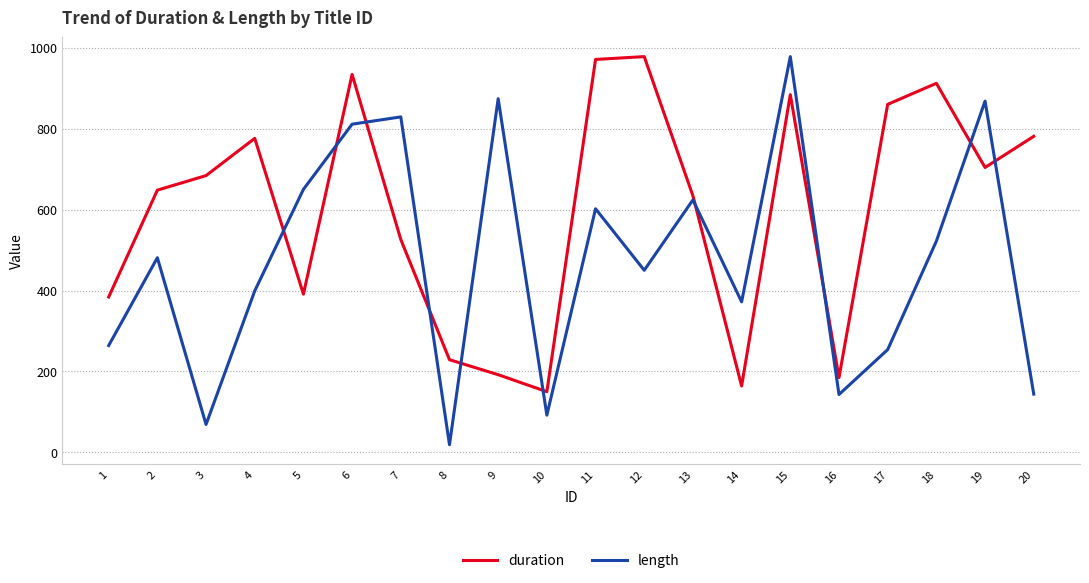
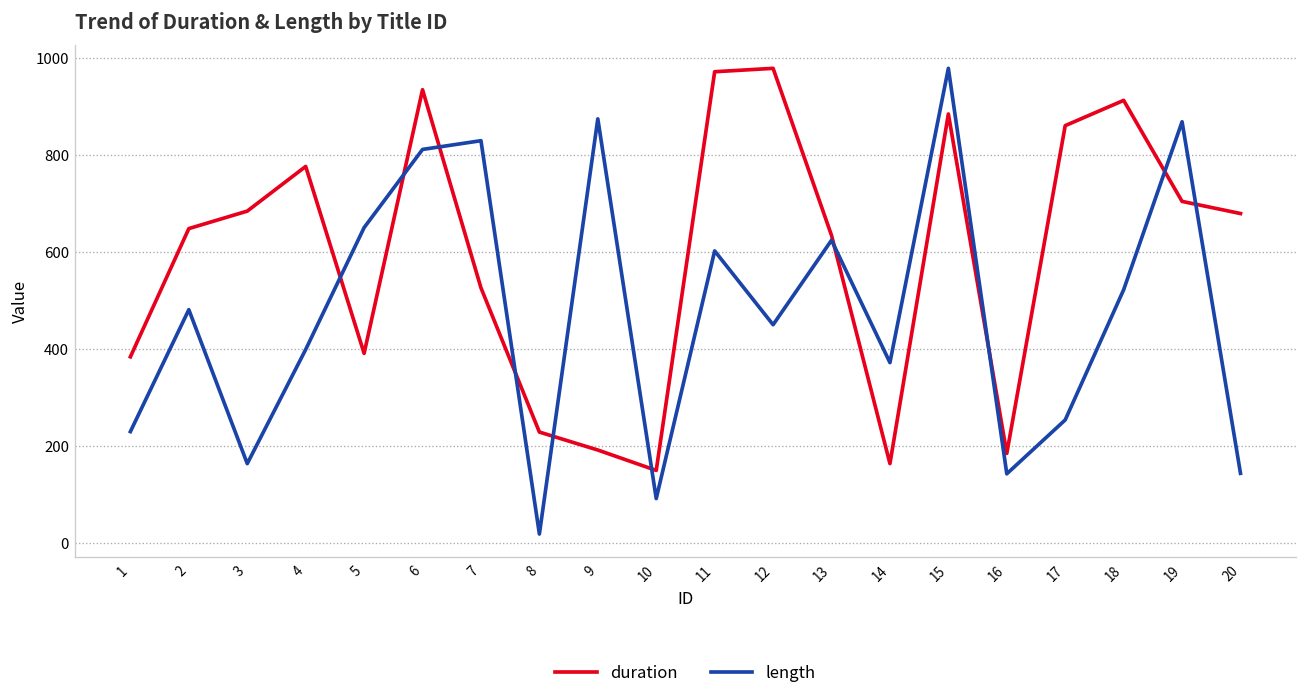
length, 1: 260 -> 230
length, 3: 70 -> 160
duration, 20: 780 -> 680
